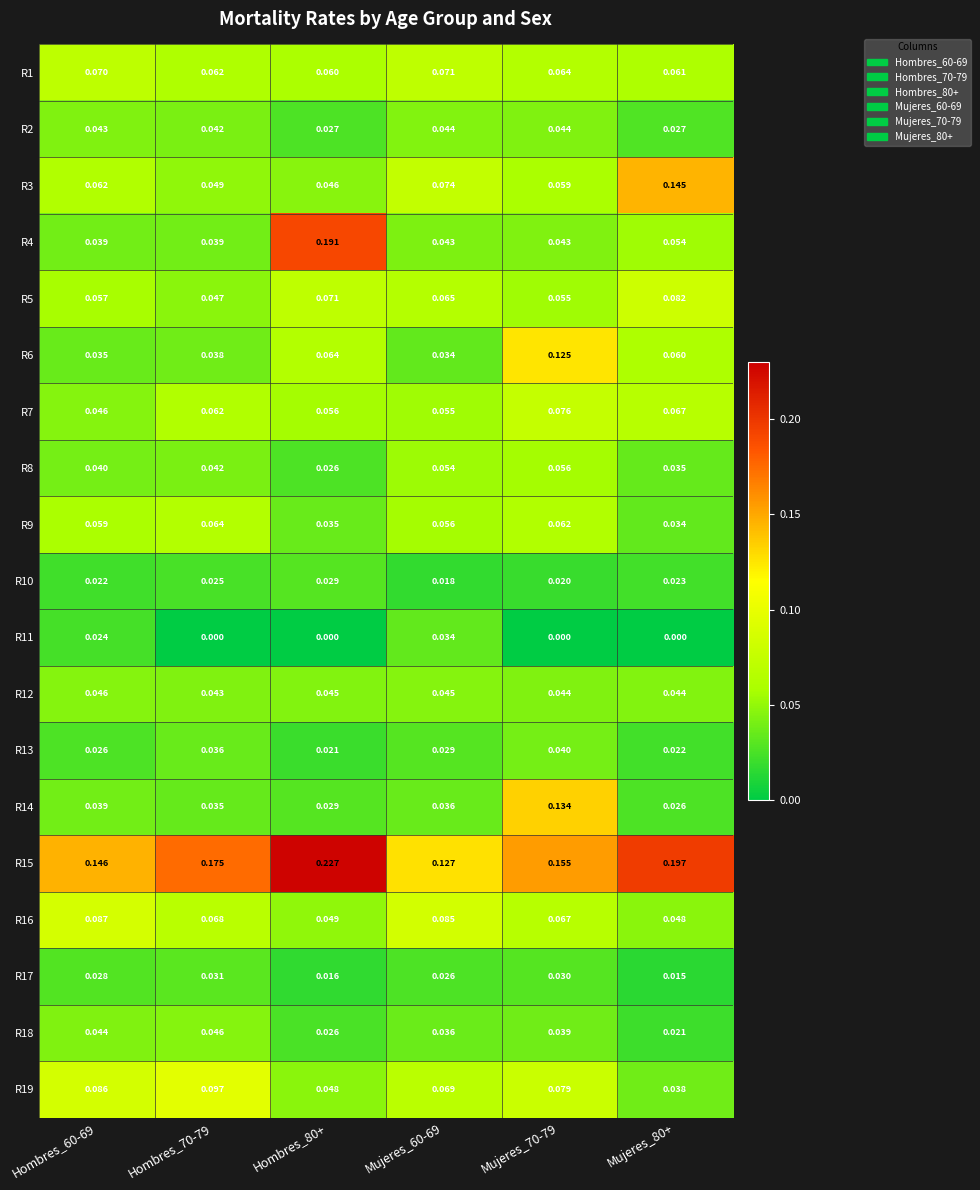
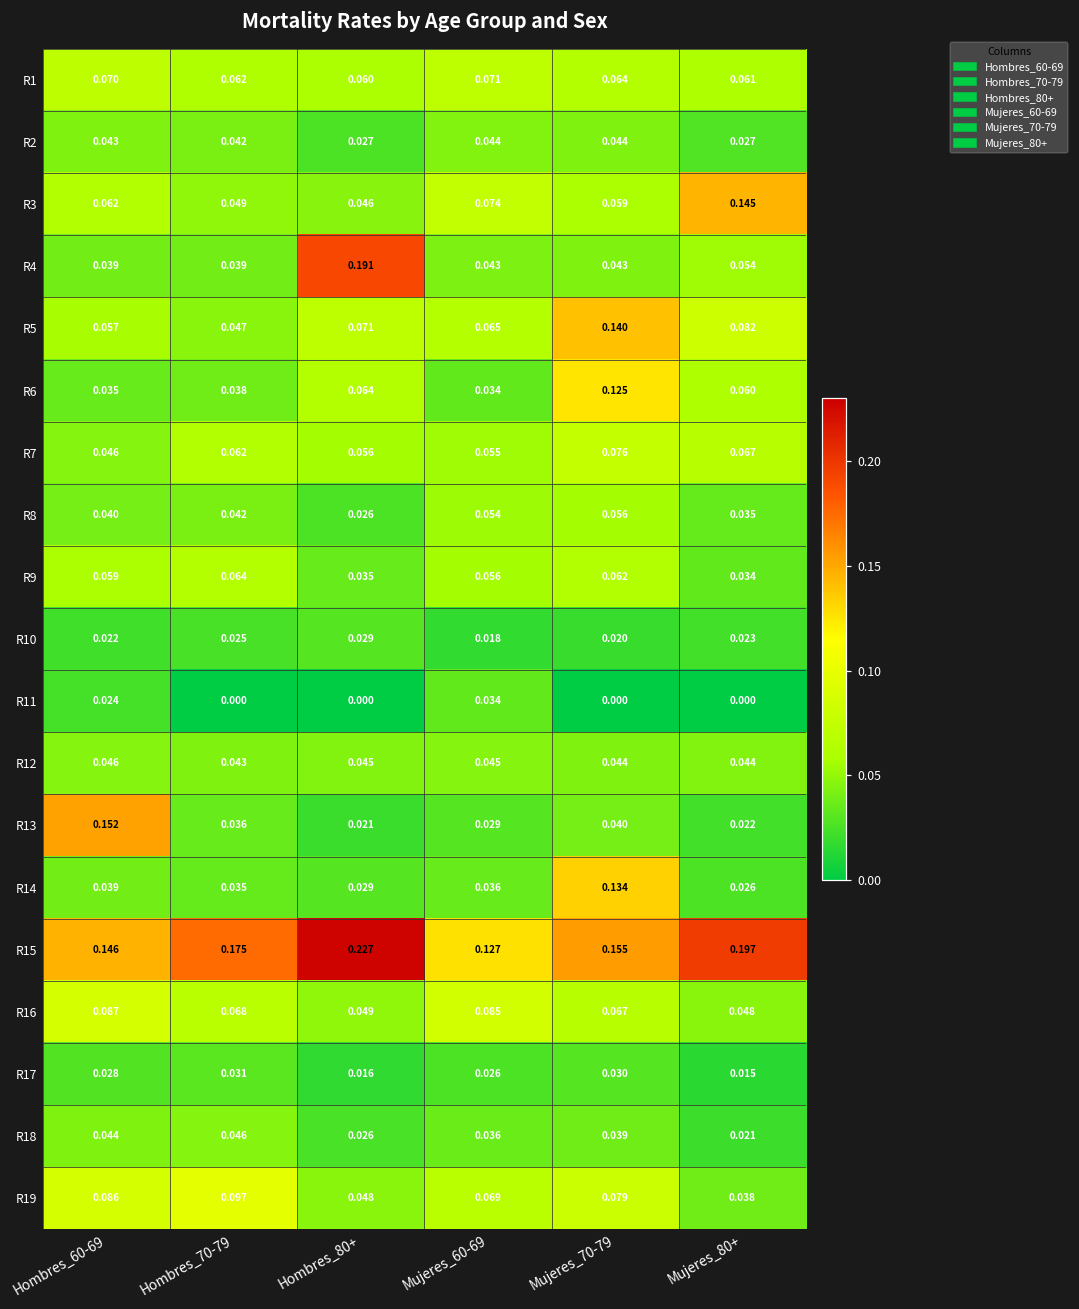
R5, Mujeres_70-79: 0.055 -> 0.140
R13, Hombres_60-69: 0.026 -> 0.152
